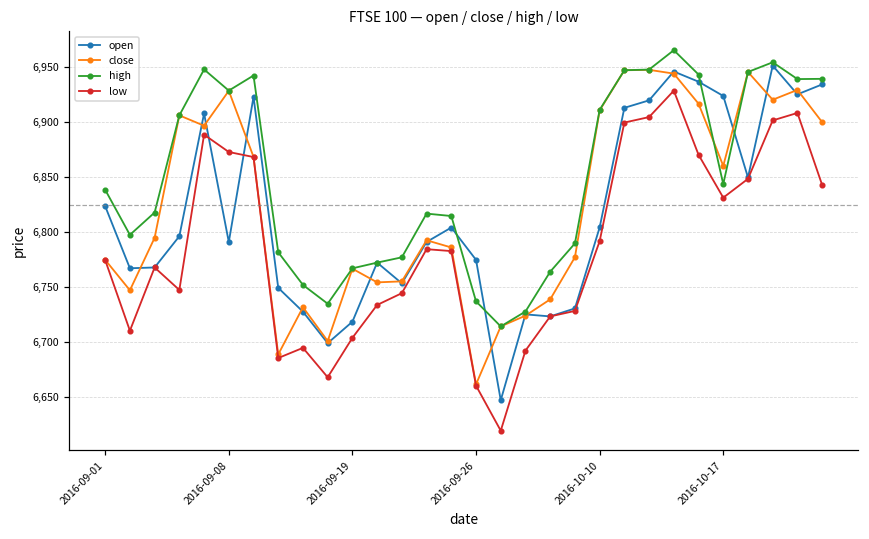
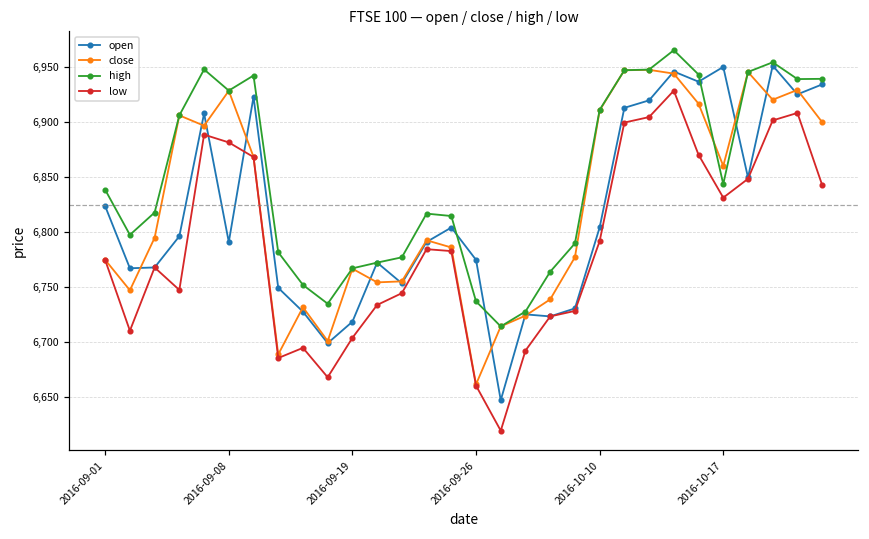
low, 2016-09-08: 6,873 -> 6,881
open, 2016-10-17: 6,924 -> 6,950
